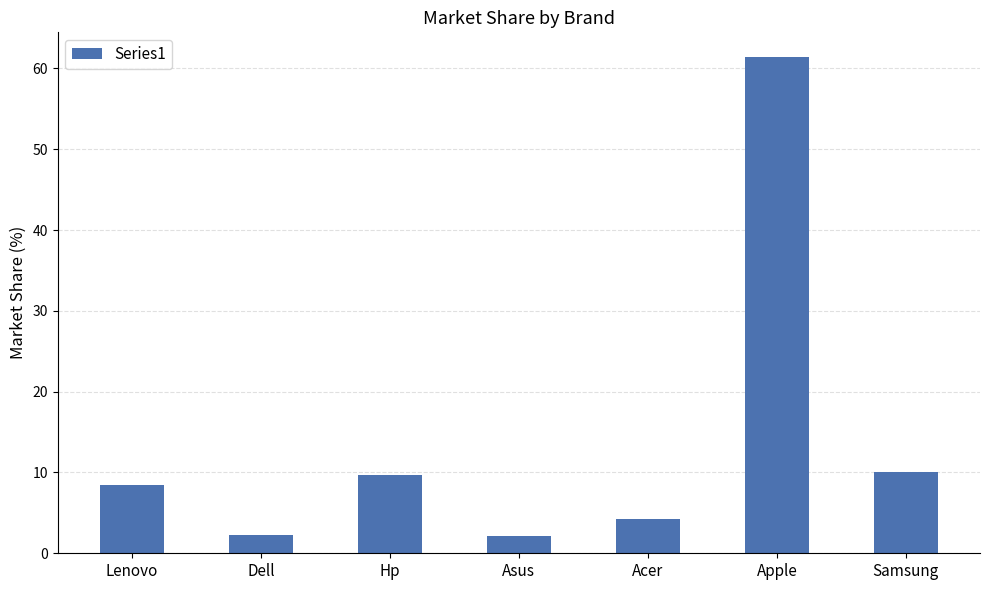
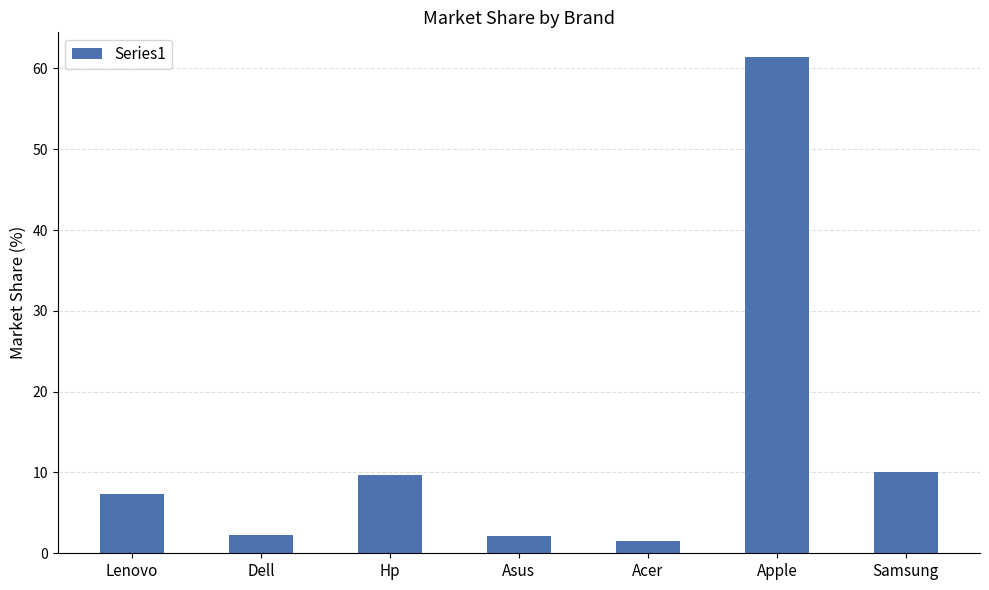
Lenovo: 8 -> 7
Acer: 4 -> 2
